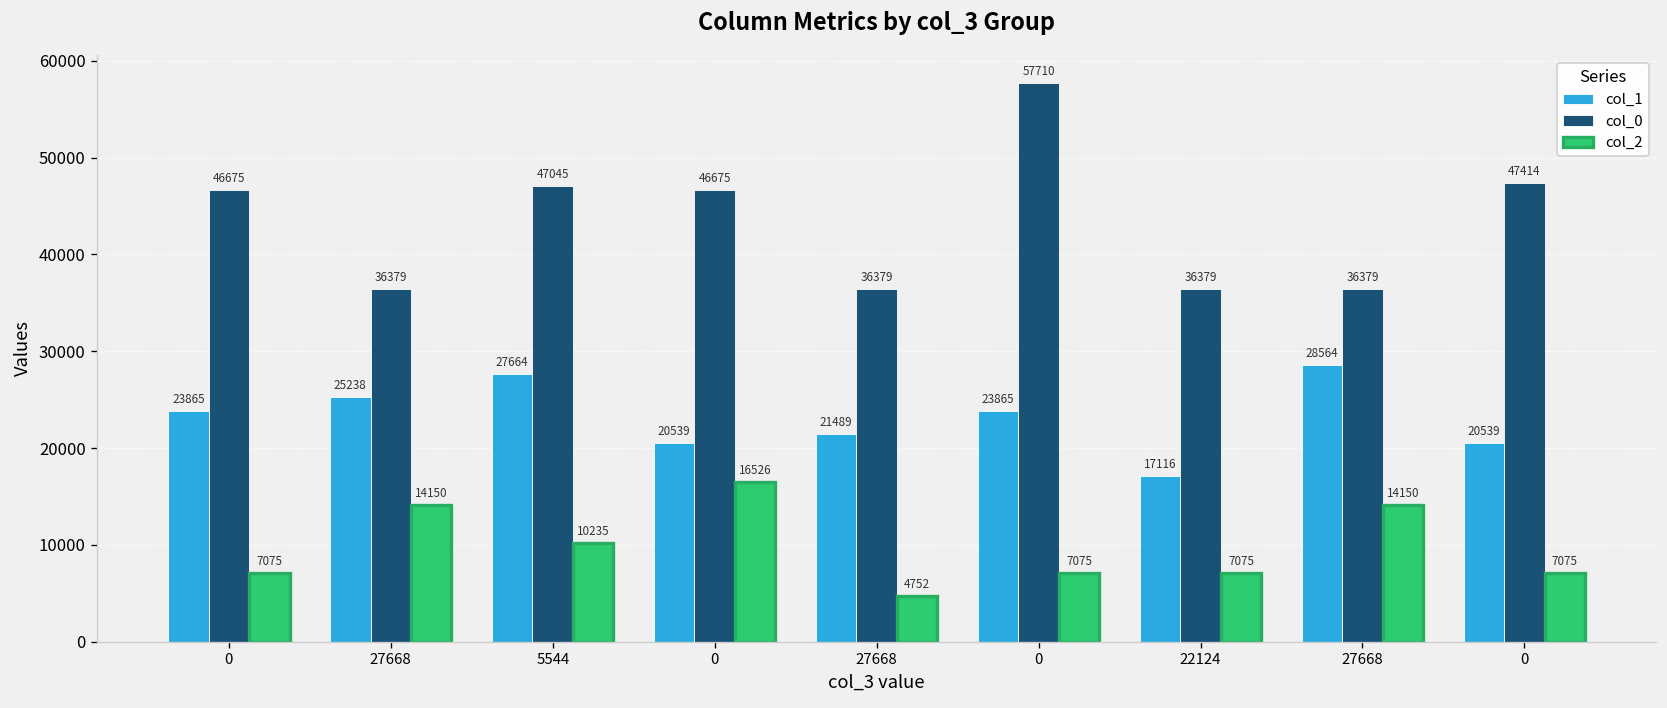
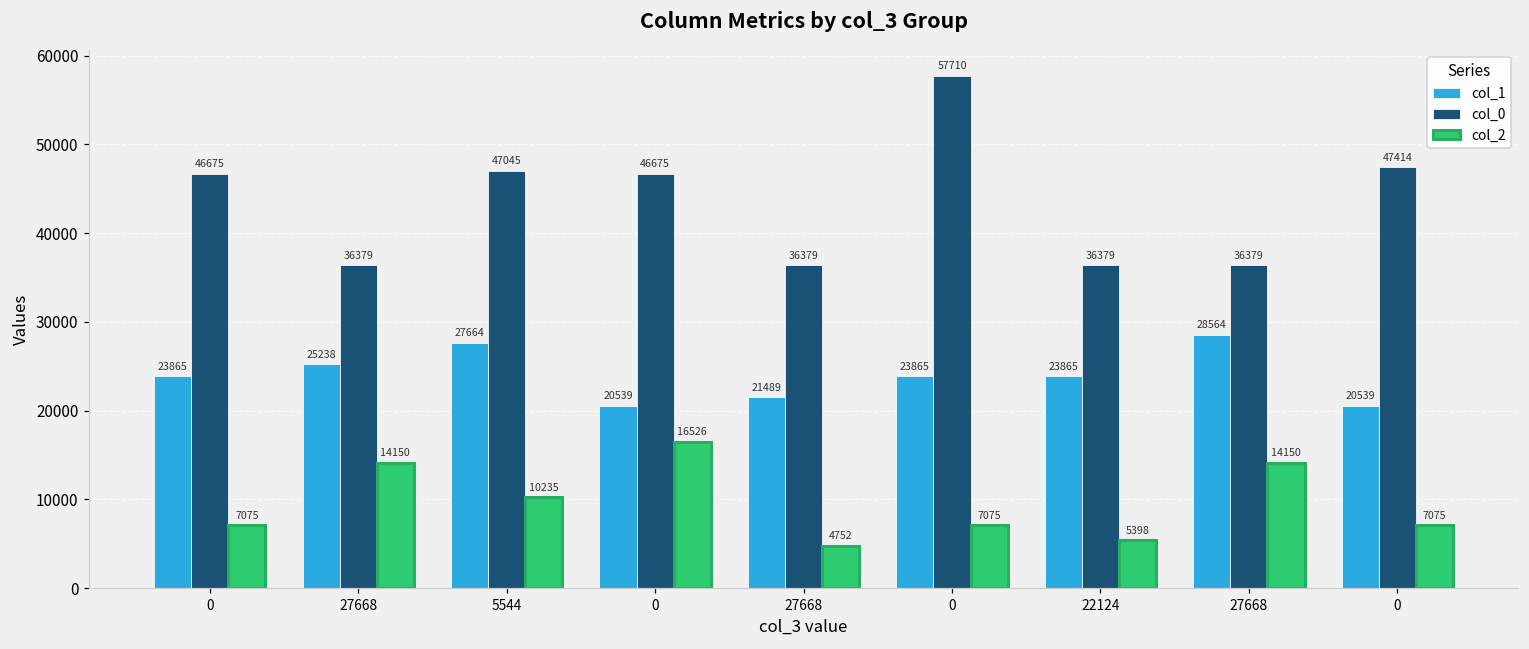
col_1, 22124: 17116 -> 23865
col_2, 22124: 7075 -> 5398
